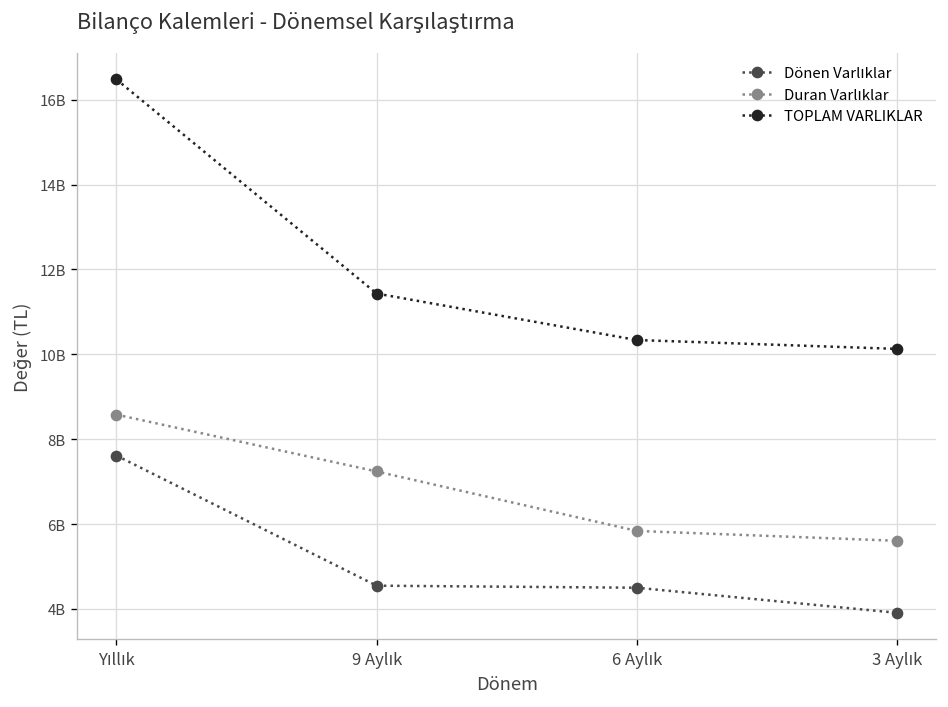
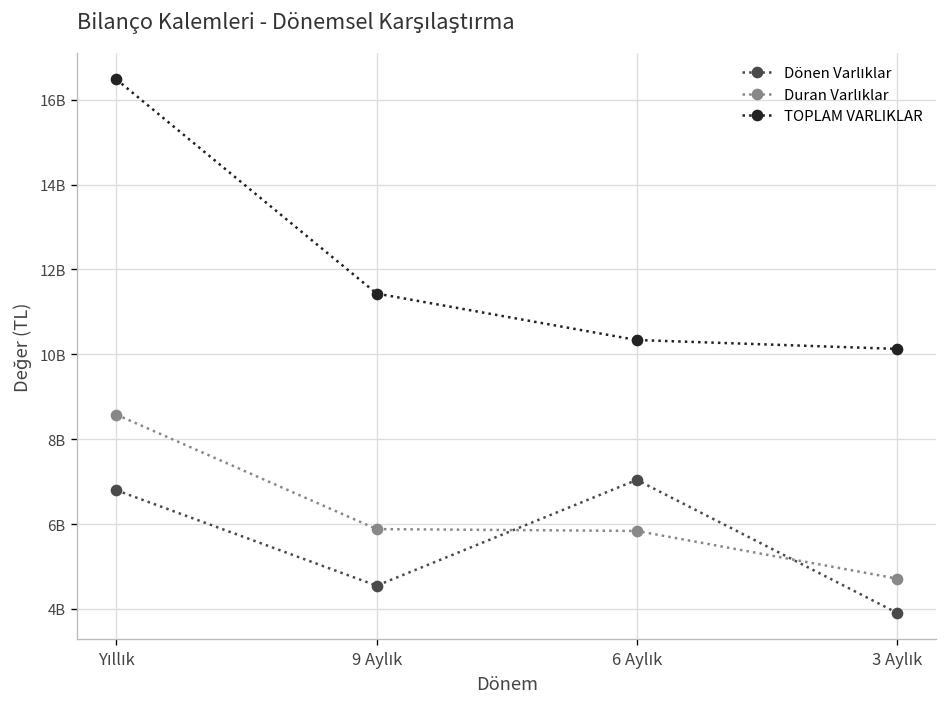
Dönen Varlıklar, Yıllık: 7600000000 -> 6800000000
Duran Varlıklar, 9 Aylık: 7200000000 -> 5900000000
Dönen Varlıklar, 6 Aylık: 4500000000 -> 7000000000
Duran Varlıklar, 3 Aylık: 5600000000 -> 4700000000
